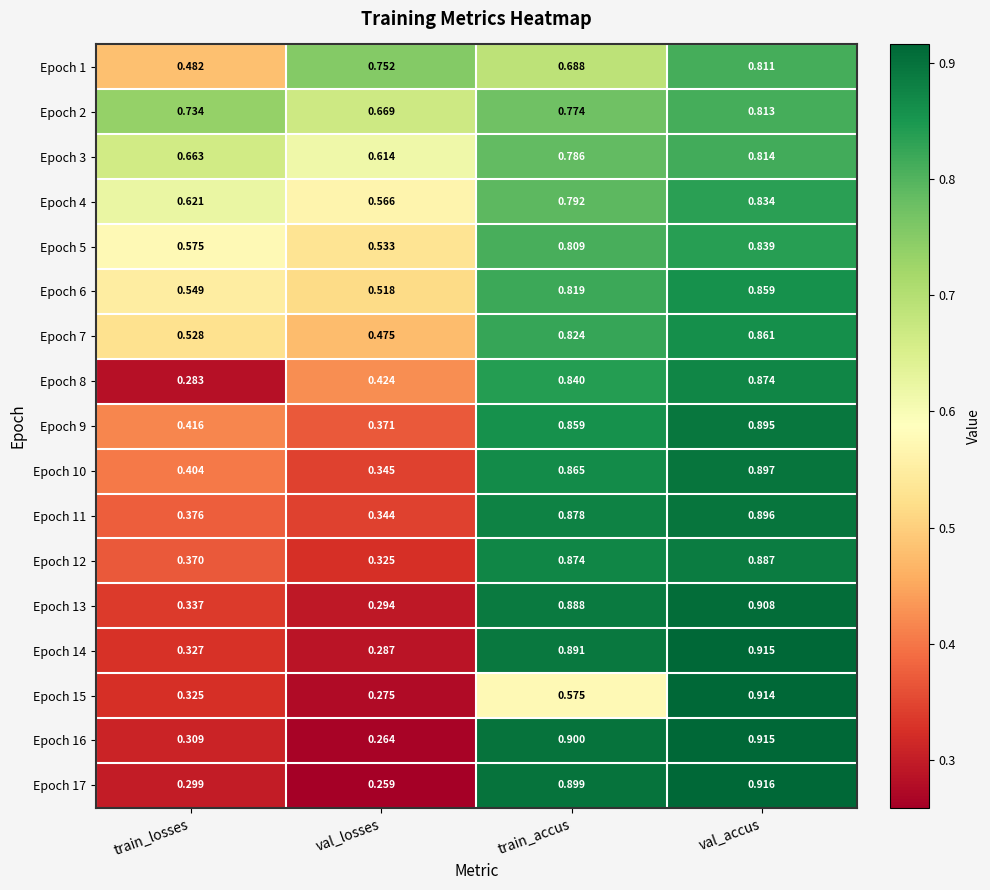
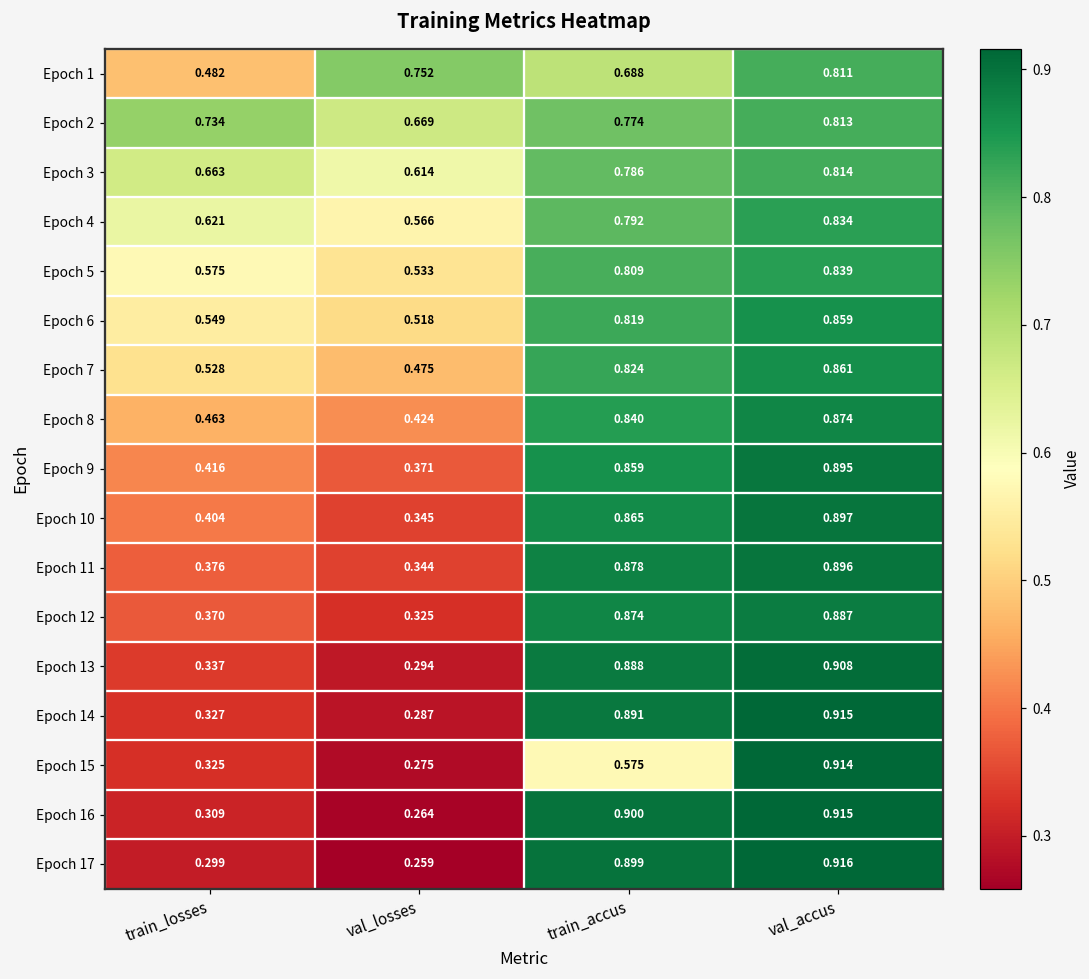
Epoch 8, train_losses: 0.283 -> 0.463
